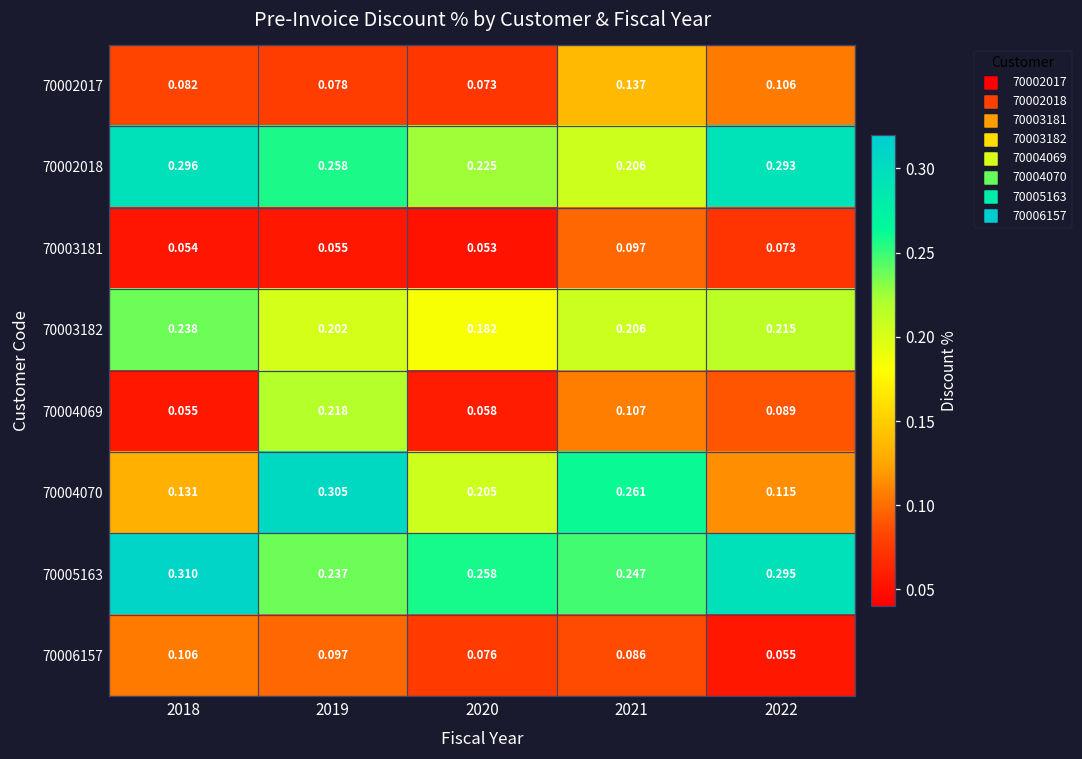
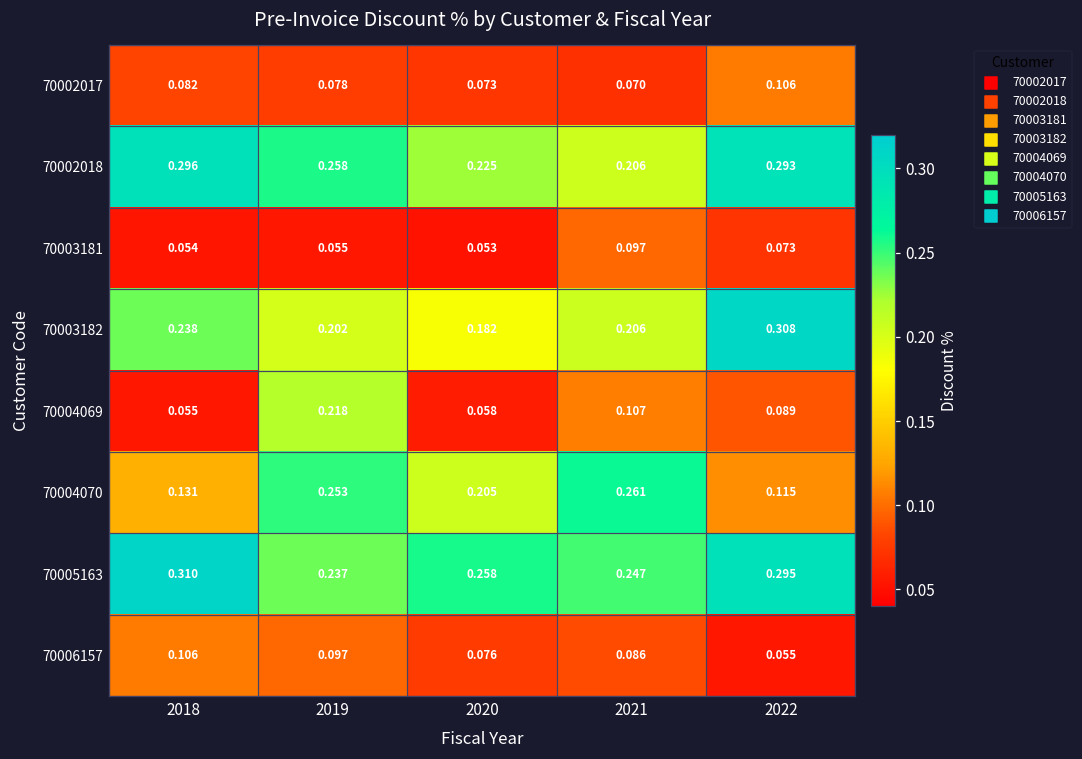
70002017, 2021: 0.137 -> 0.070
70003182, 2022: 0.215 -> 0.308
70004070, 2019: 0.305 -> 0.253
